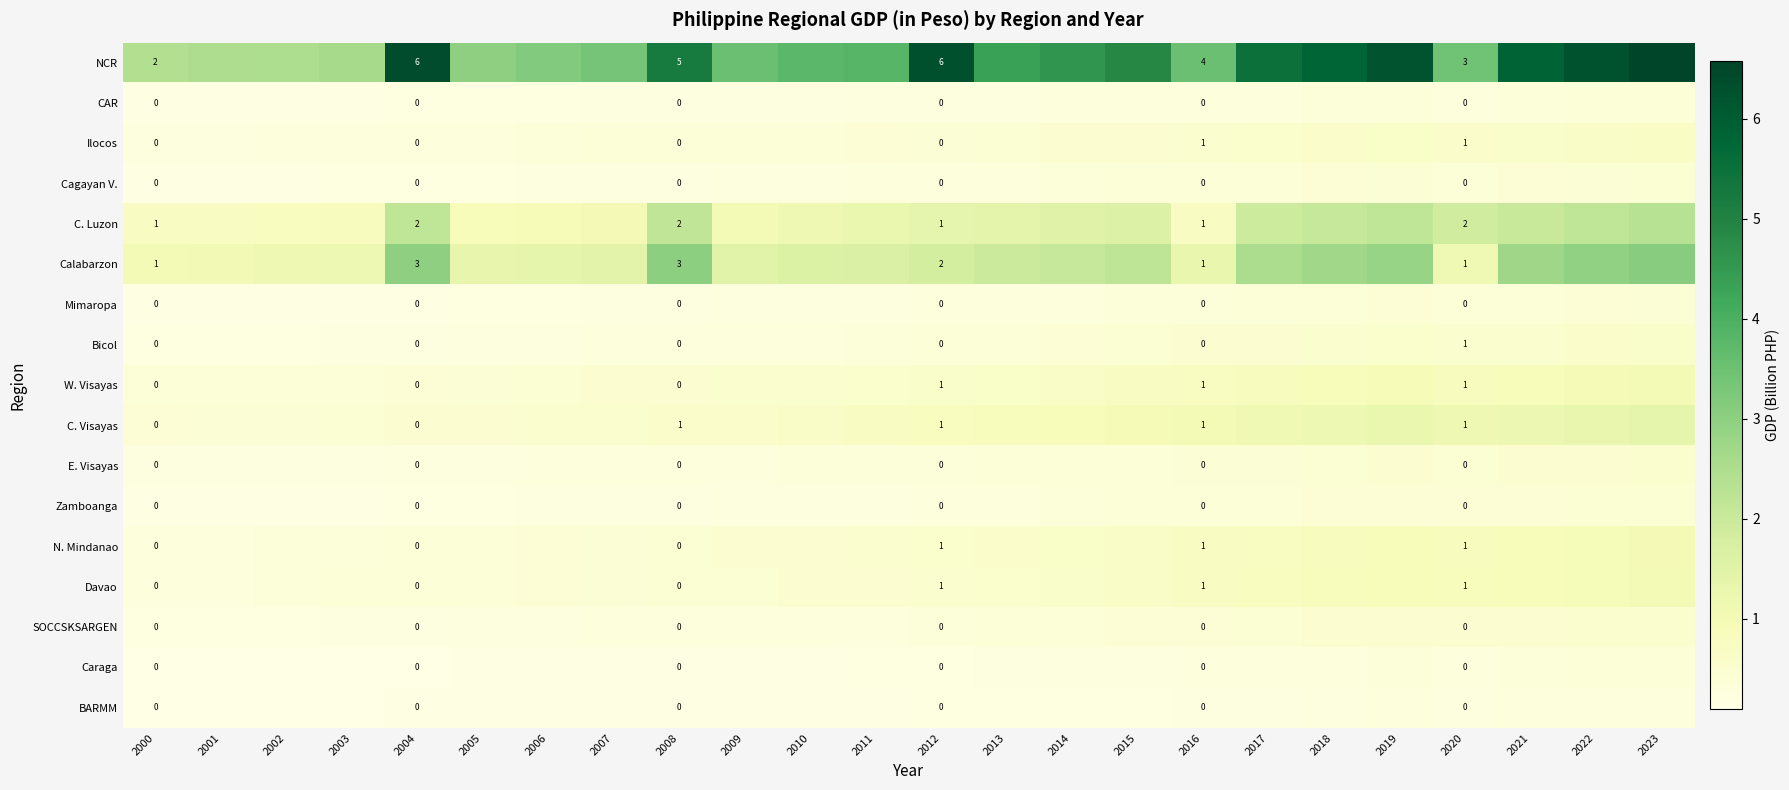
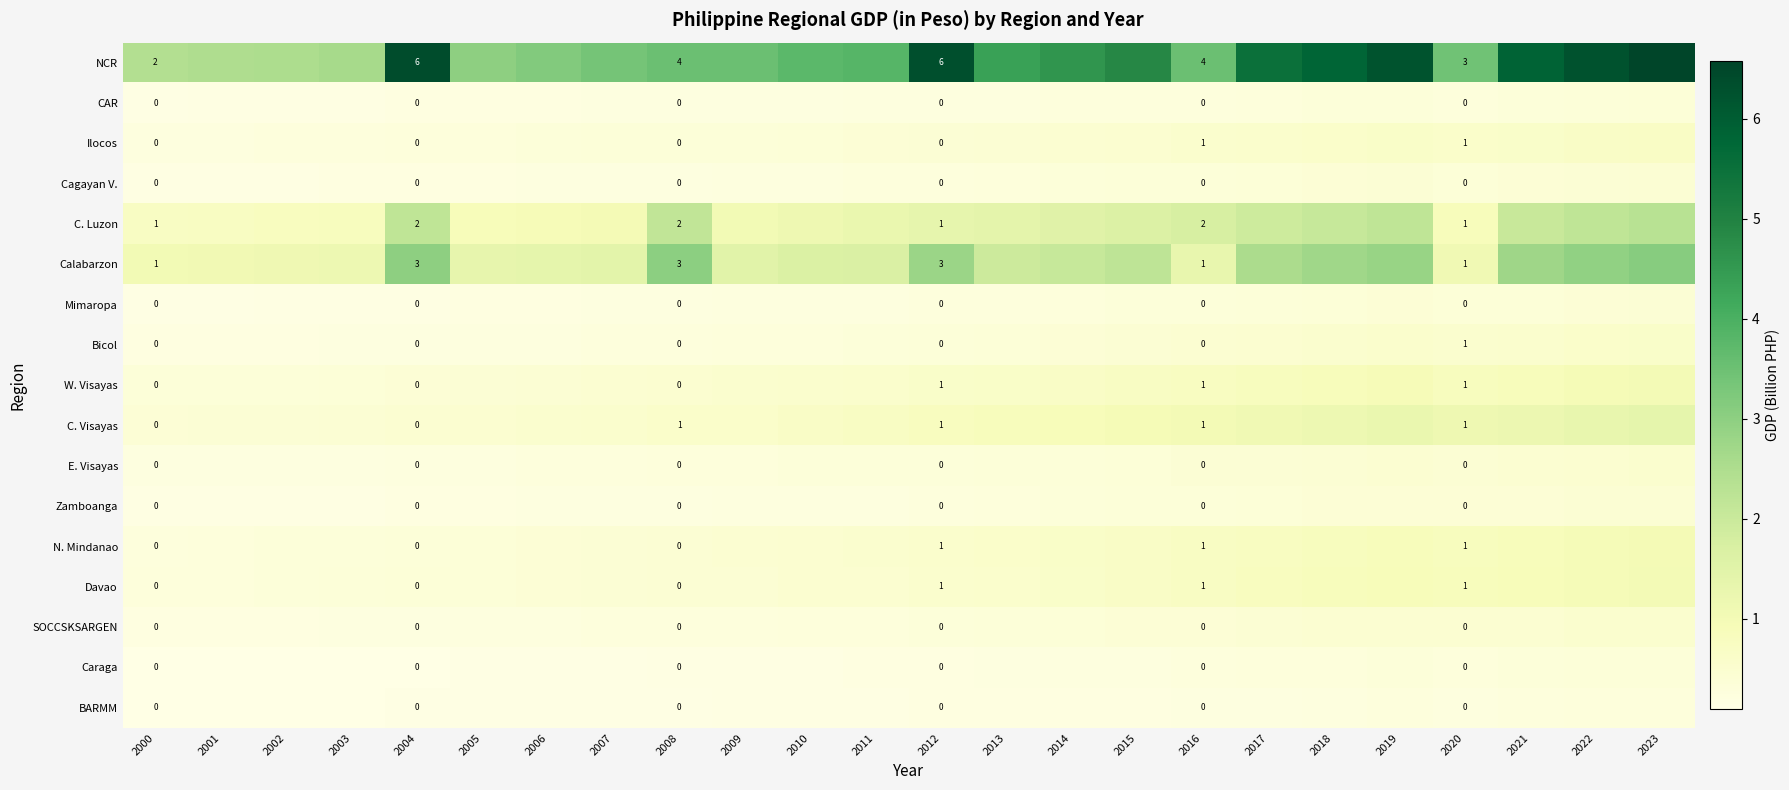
NCR, 2008: 5 -> 4
C. Luzon, 2016: 1 -> 2
C. Luzon, 2020: 2 -> 1
Calabarzon, 2012: 2 -> 3
